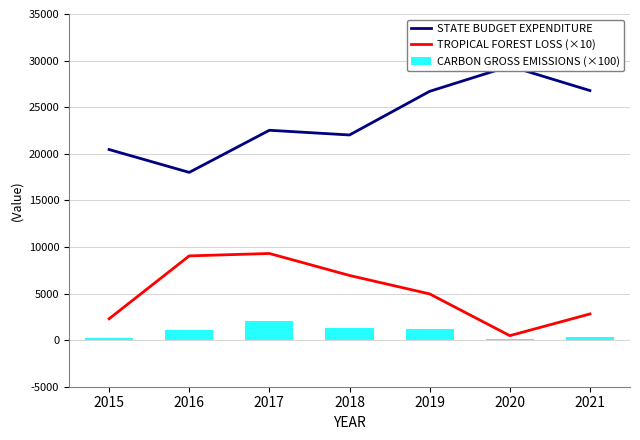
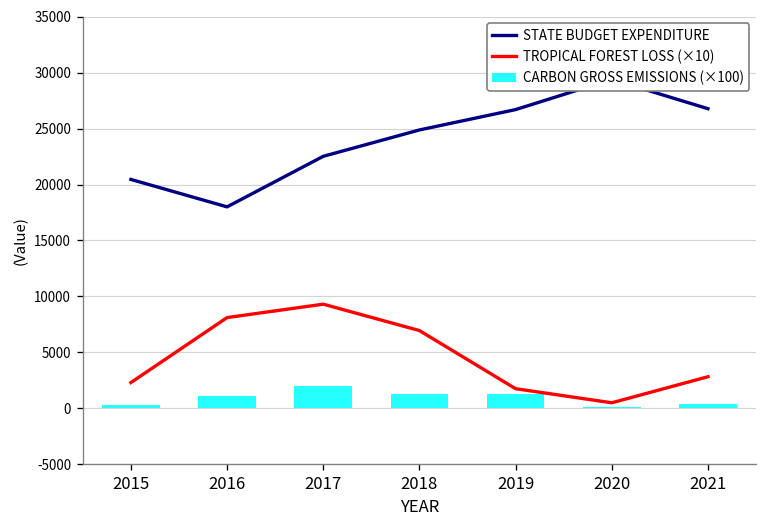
TROPICAL FOREST LOSS (×10), 2016: 9000 -> 8000
STATE BUDGET EXPENDITURE, 2018: 22000 -> 25000
TROPICAL FOREST LOSS (×10), 2019: 5000 -> 2000
